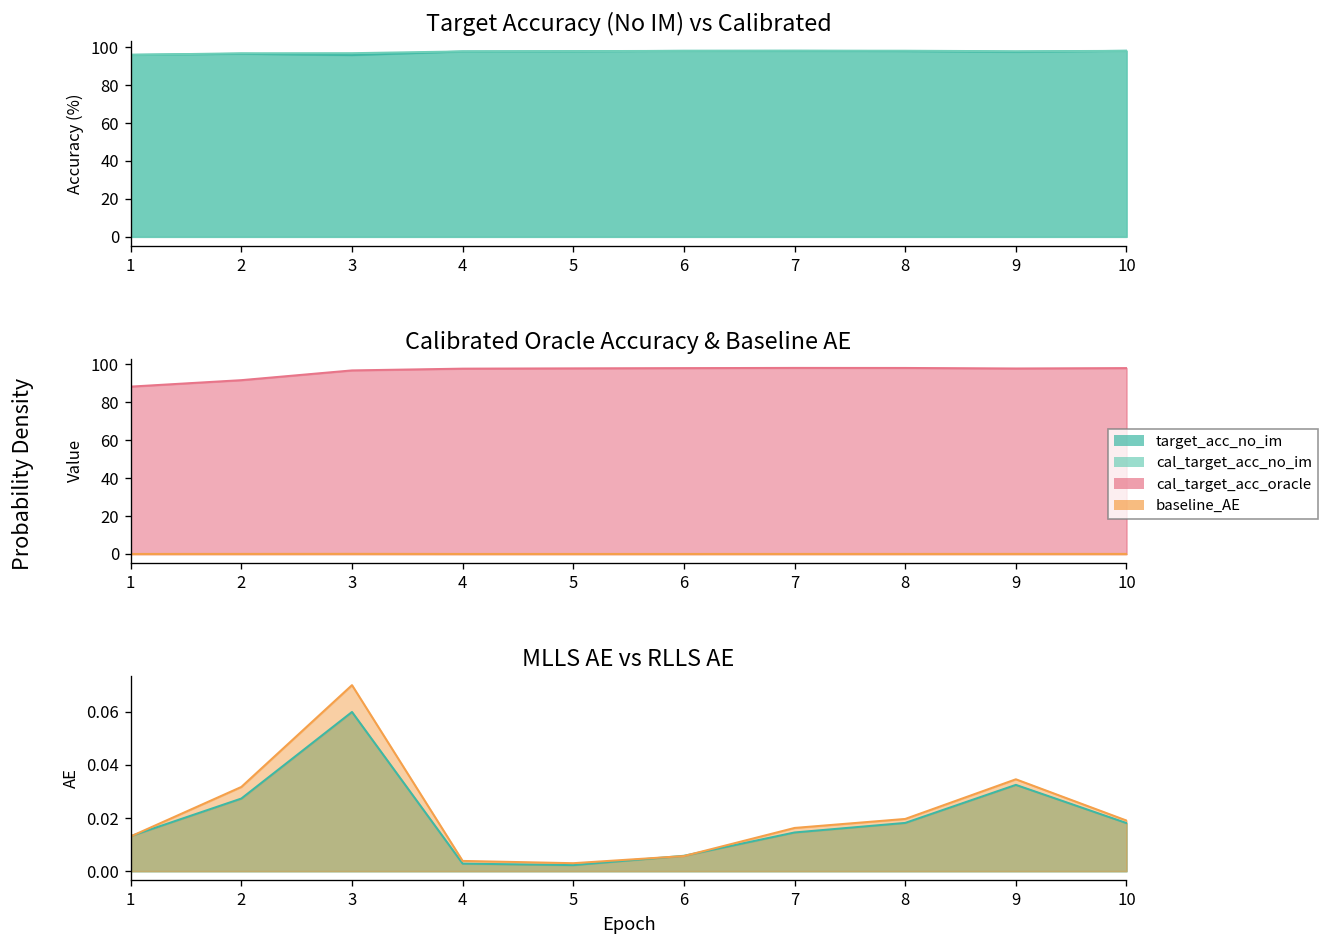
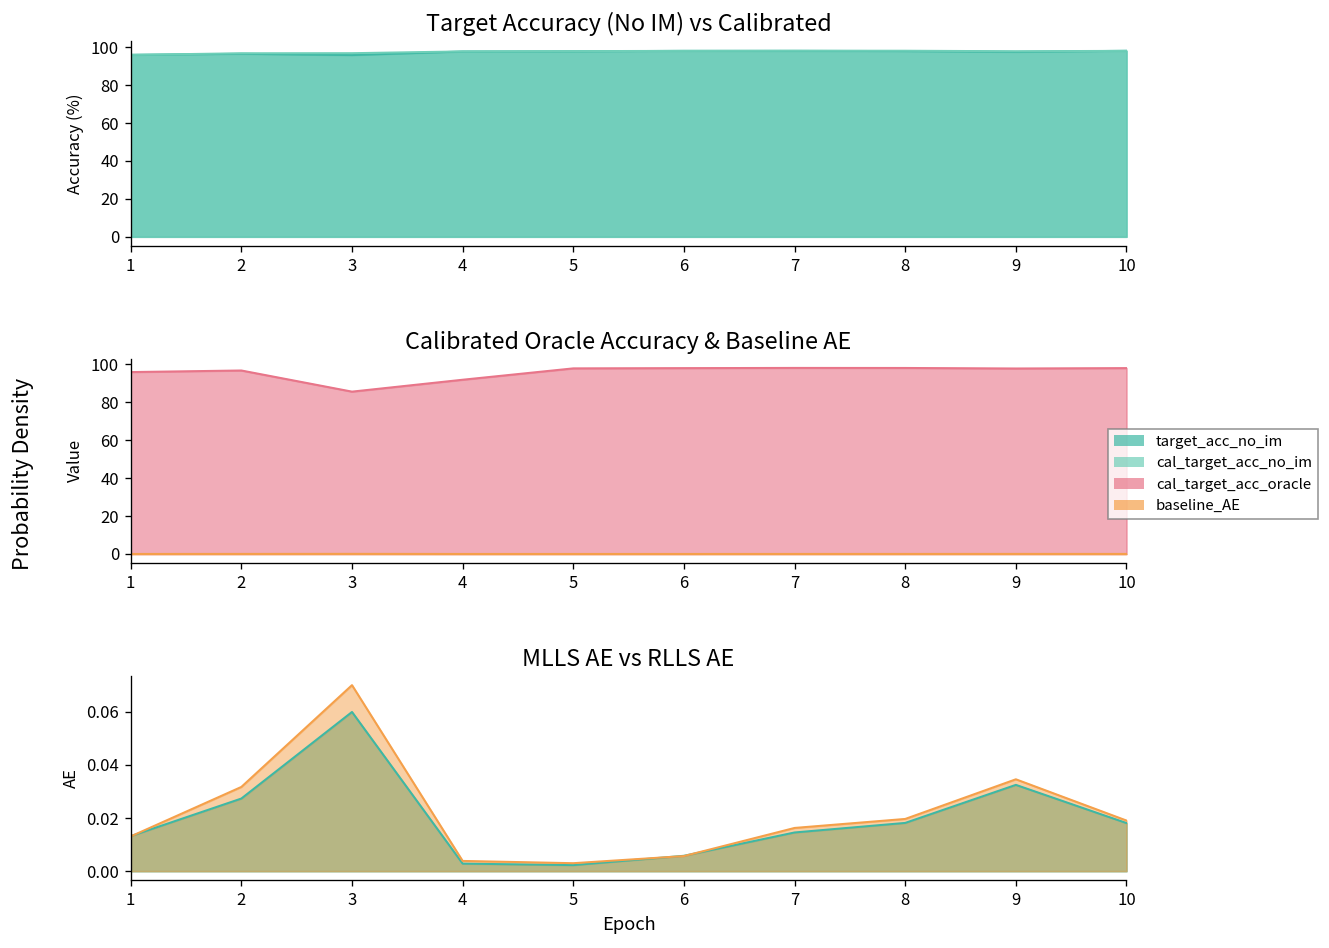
Calibrated Oracle Accuracy & Baseline AE, cal_target_acc_oracle, 1: 88 -> 96
Calibrated Oracle Accuracy & Baseline AE, cal_target_acc_oracle, 2: 92 -> 97
Calibrated Oracle Accuracy & Baseline AE, cal_target_acc_oracle, 3: 97 -> 86
Calibrated Oracle Accuracy & Baseline AE, cal_target_acc_oracle, 4: 98 -> 92
